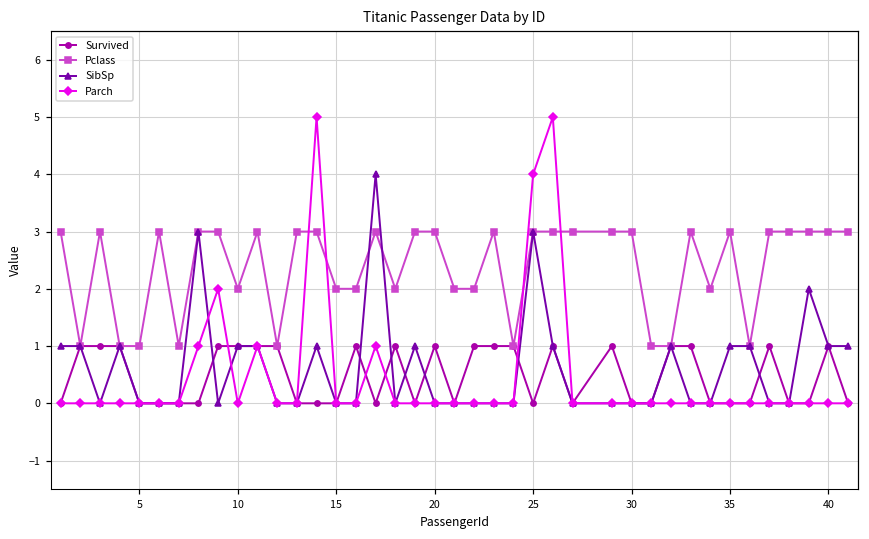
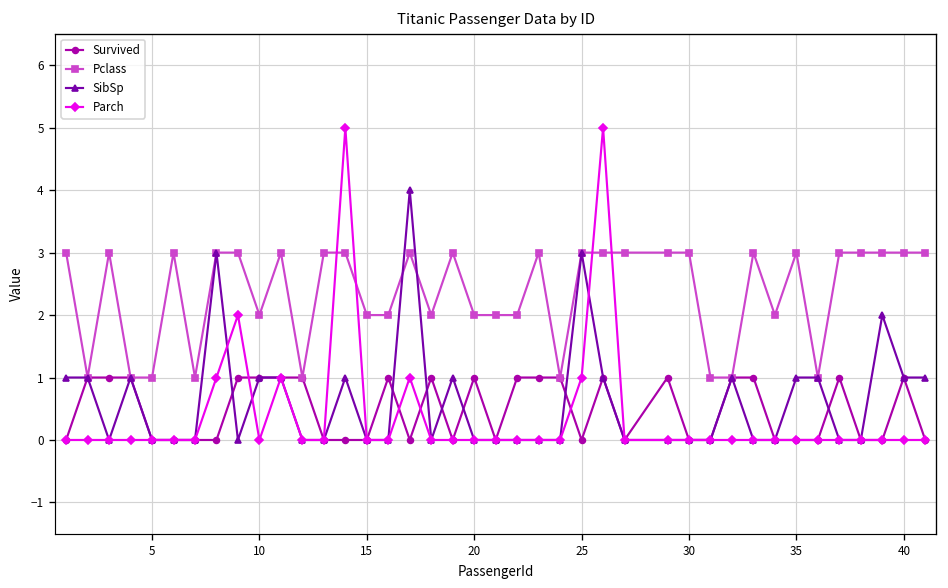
Pclass, 20: 3 -> 2
Parch, 25: 4 -> 1
